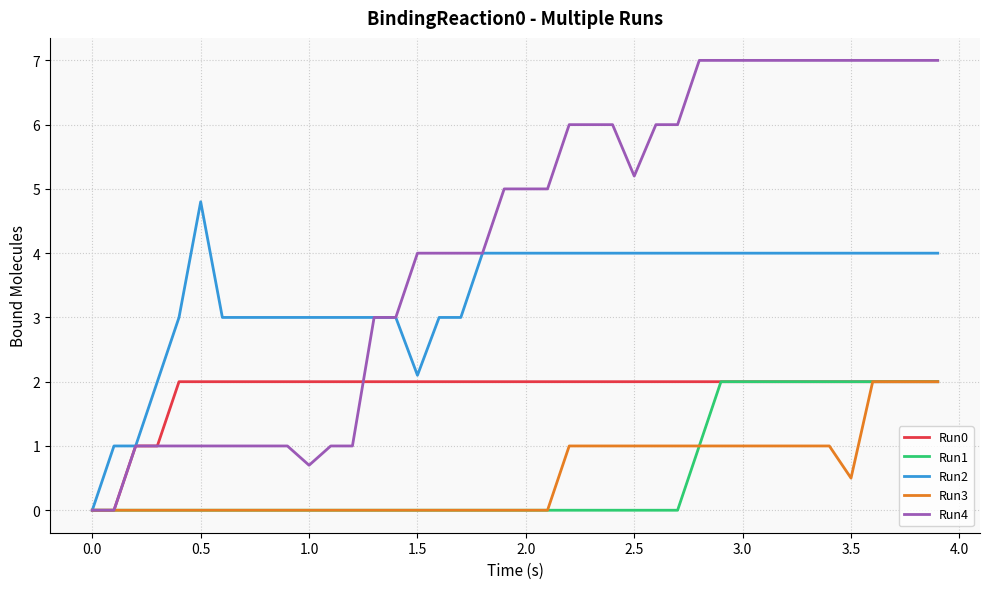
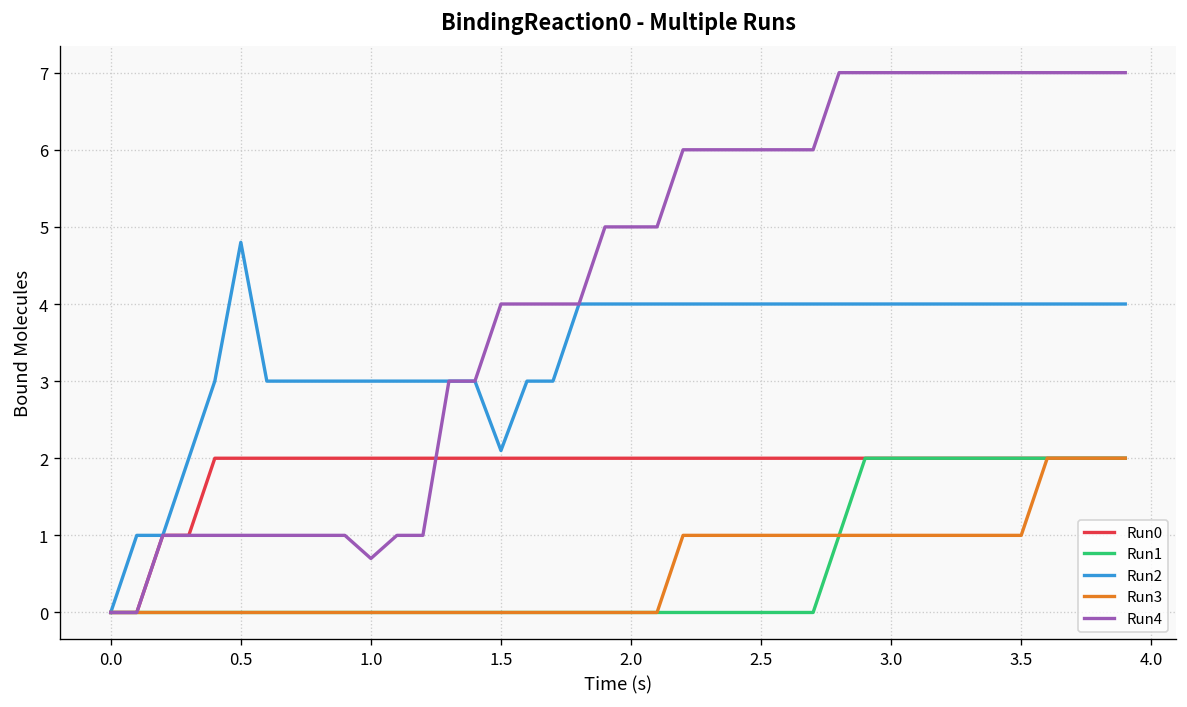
Run4, 2.5: 5.2 -> 6.0
Run3, 3.5: 0.5 -> 1.0
